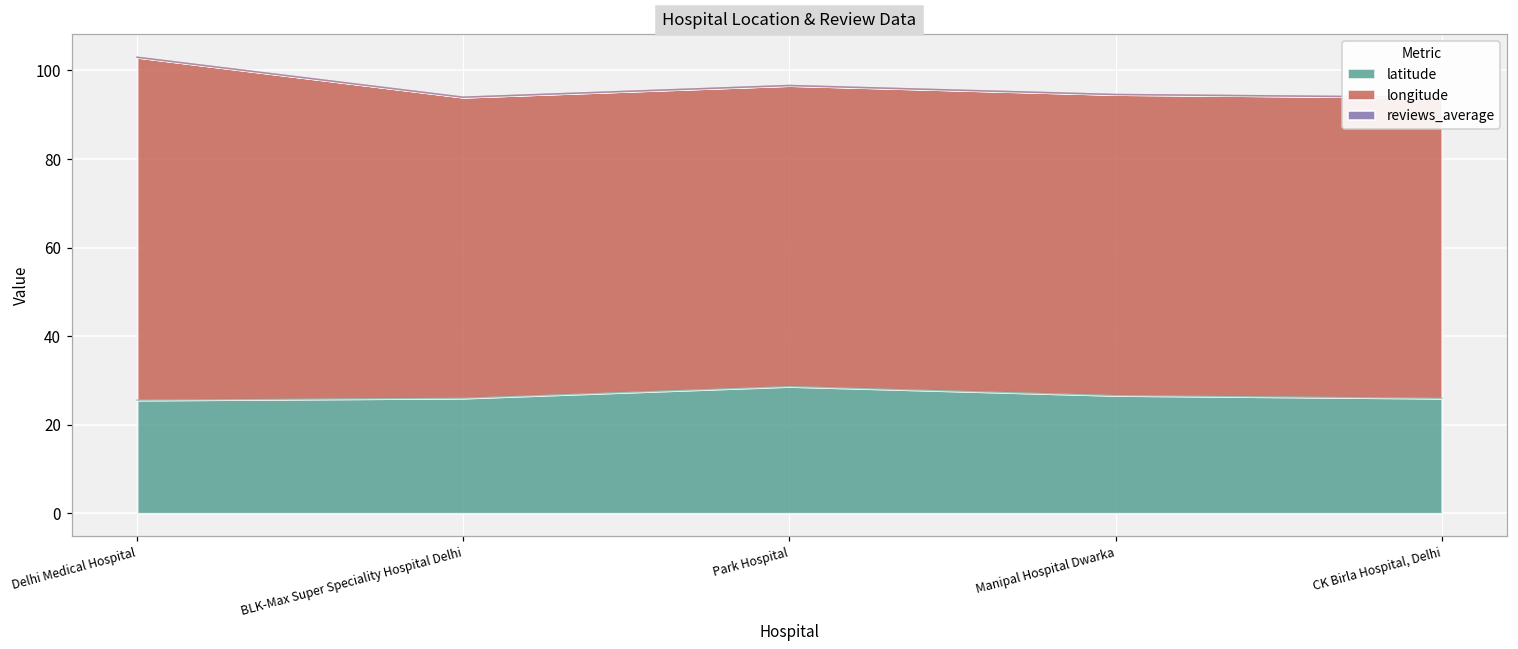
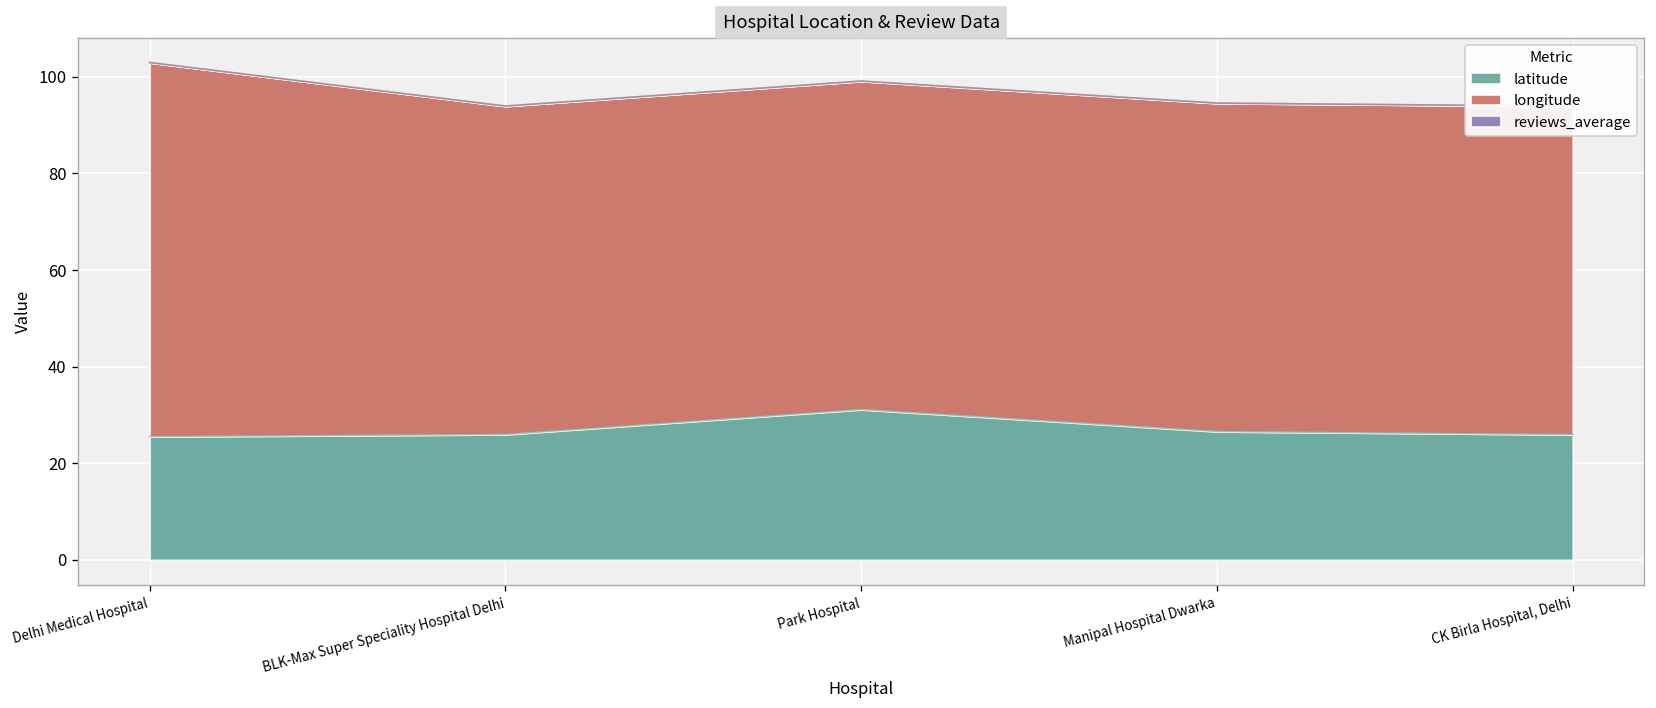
latitude, Park Hospital: 29 -> 31
